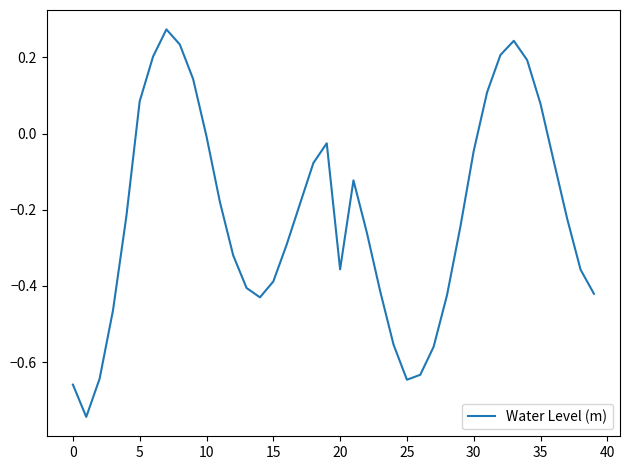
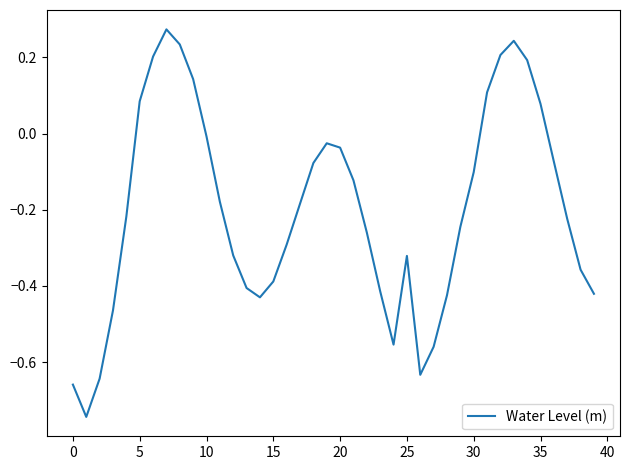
20: -0.36 -> -0.04
25: -0.65 -> -0.32
30: -0.05 -> -0.10
